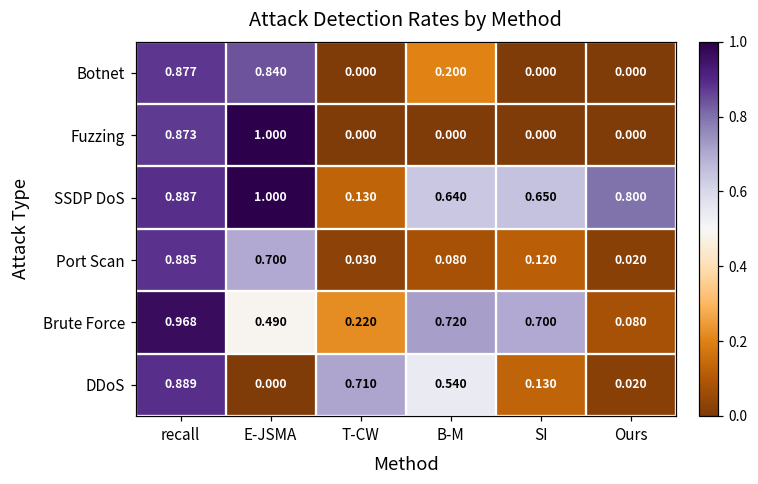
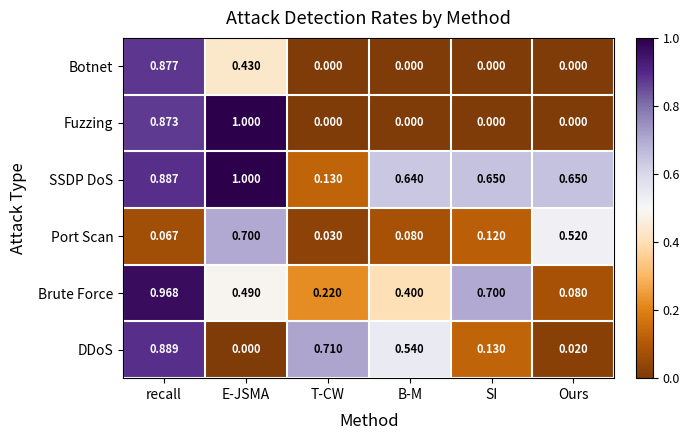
Botnet, E-JSMA: 0.840 -> 0.430
Botnet, B-M: 0.200 -> 0.000
SSDP DoS, Ours: 0.800 -> 0.650
Port Scan, recall: 0.885 -> 0.067
Port Scan, Ours: 0.020 -> 0.520
Brute Force, B-M: 0.720 -> 0.400
